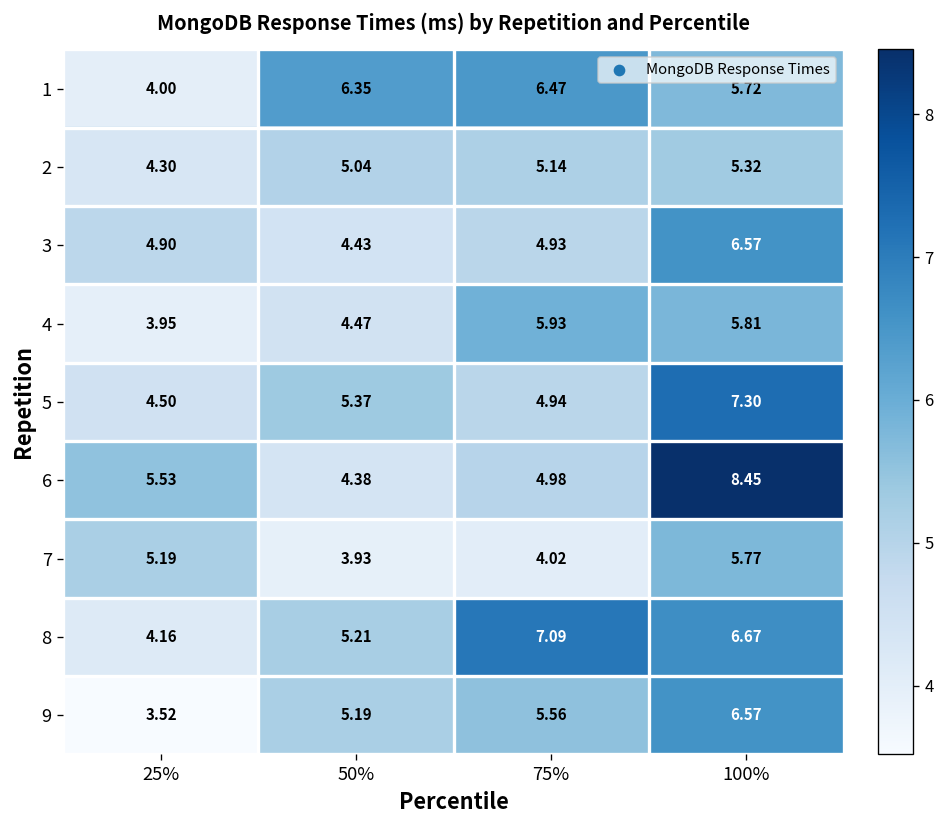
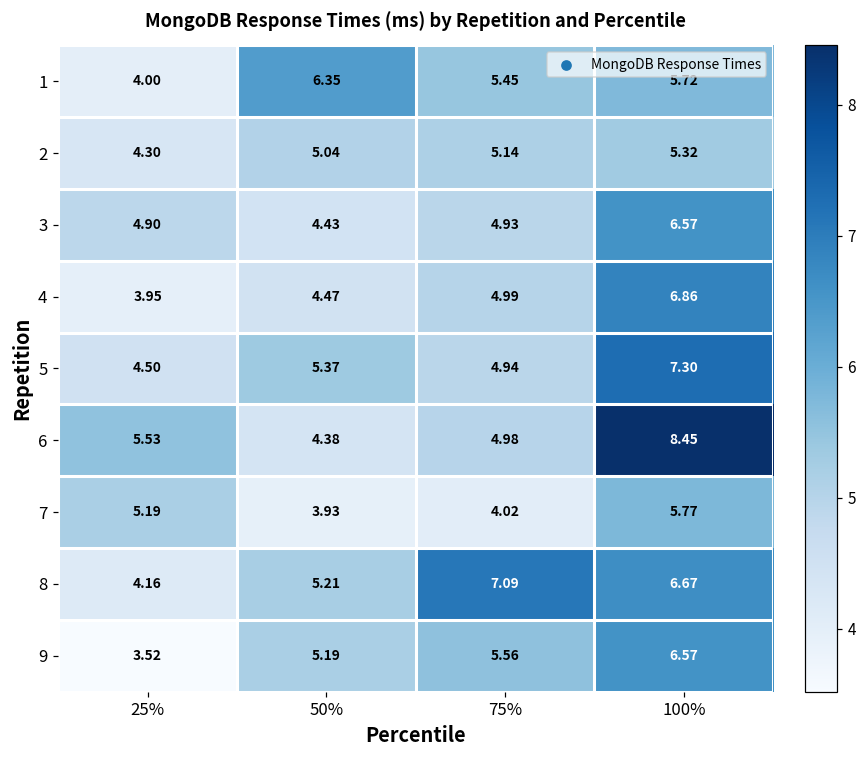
1, 75%: 6.47 -> 5.45
4, 75%: 5.93 -> 4.99
4, 100%: 5.81 -> 6.86
